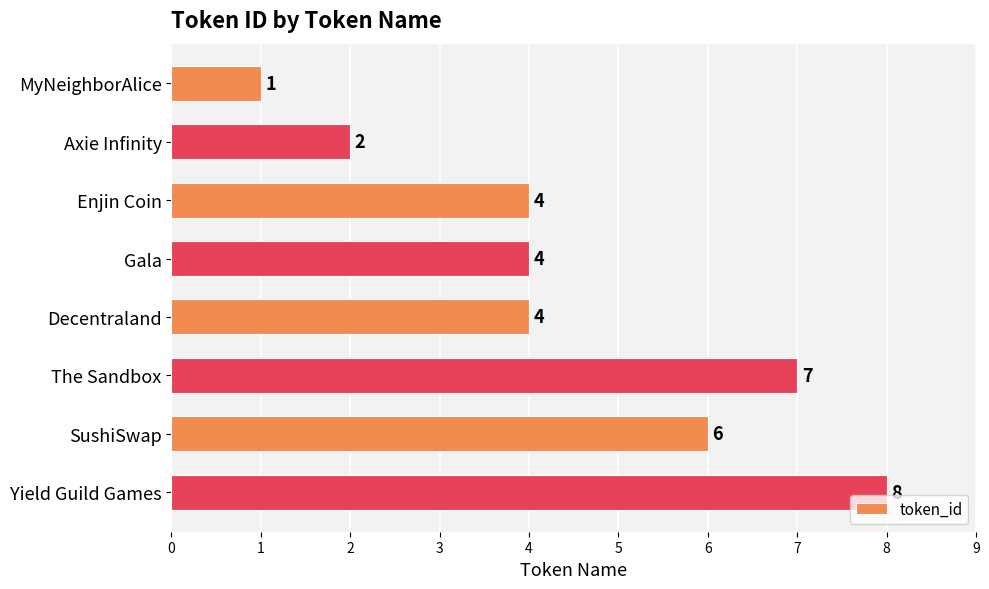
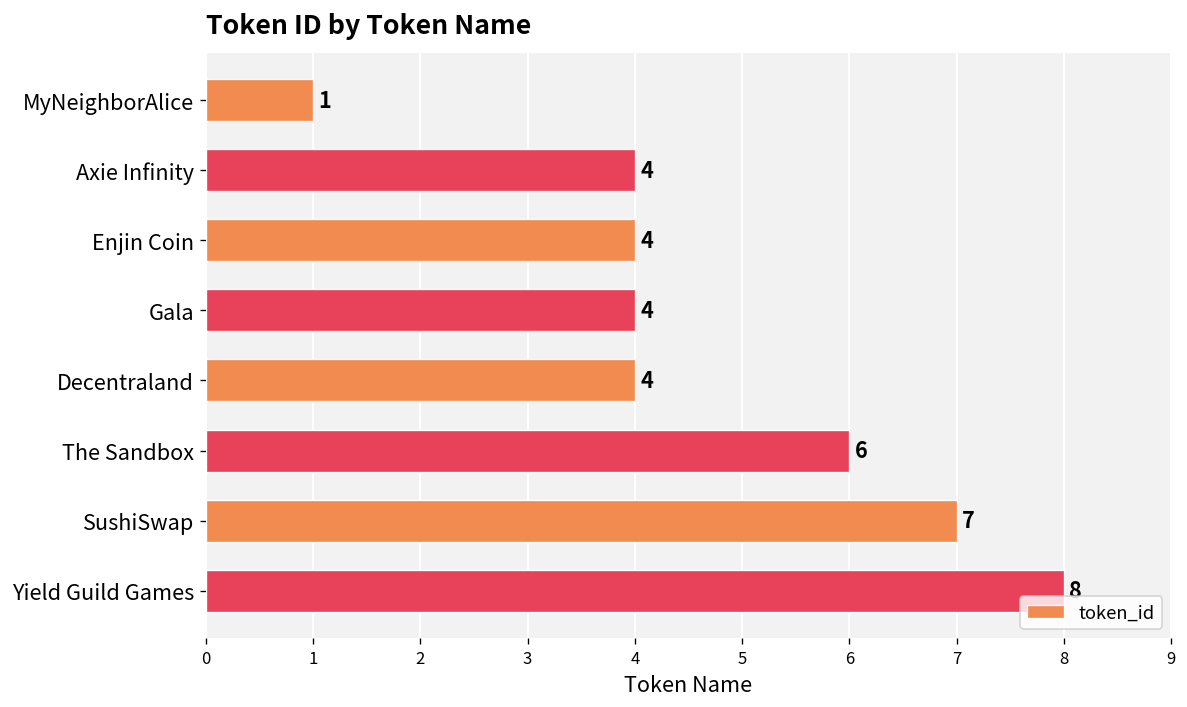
Axie Infinity: 2 -> 4
The Sandbox: 7 -> 6
SushiSwap: 6 -> 7
